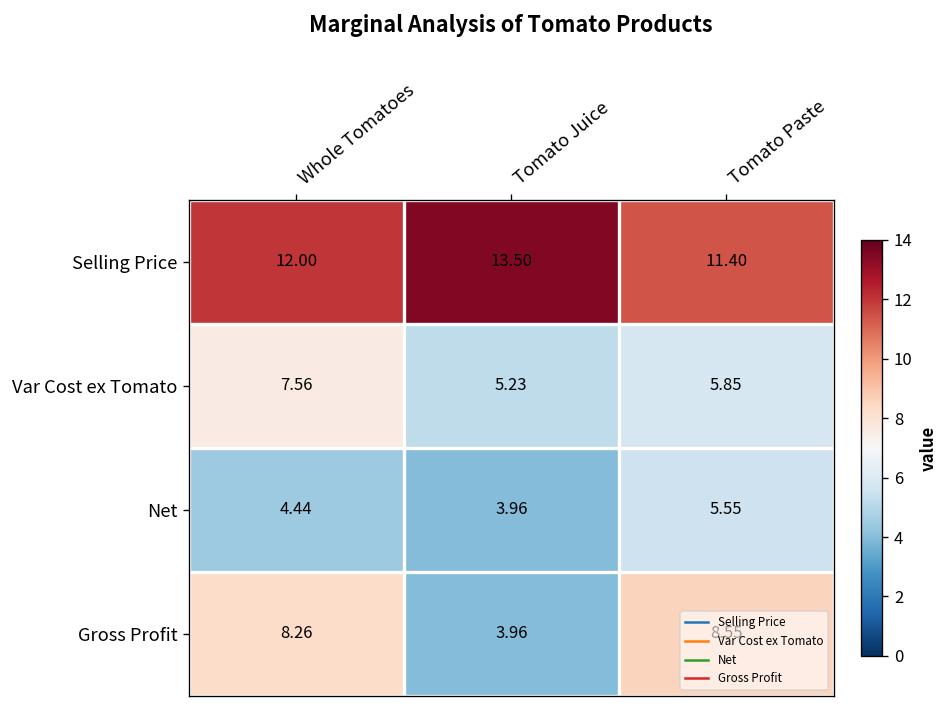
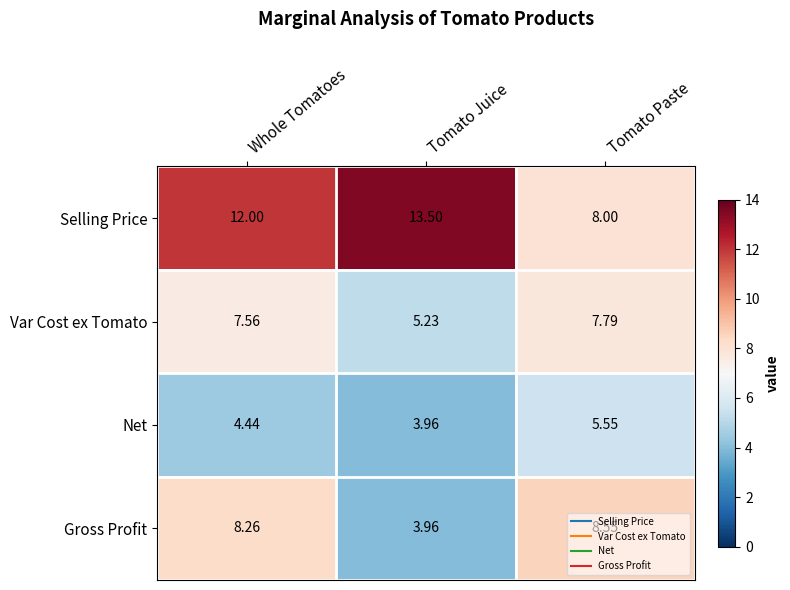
Selling Price, Tomato Paste: 11.40 -> 8.00
Var Cost ex Tomato, Tomato Paste: 5.85 -> 7.79
